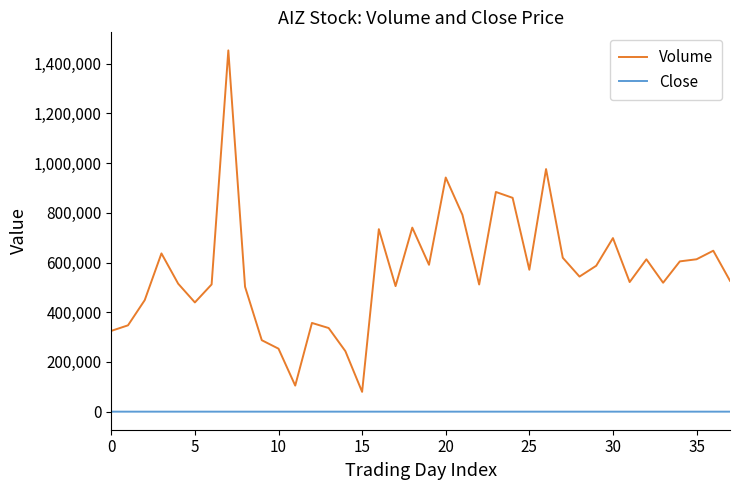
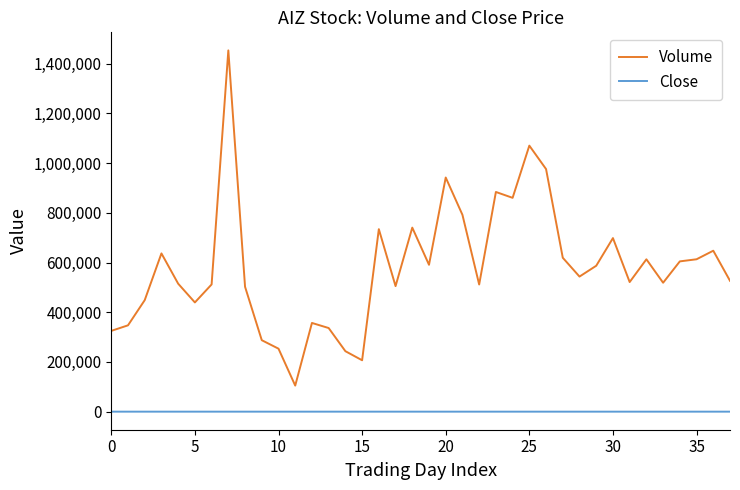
Volume, 15: 80,000 -> 210,000
Volume, 25: 570,000 -> 1,070,000
